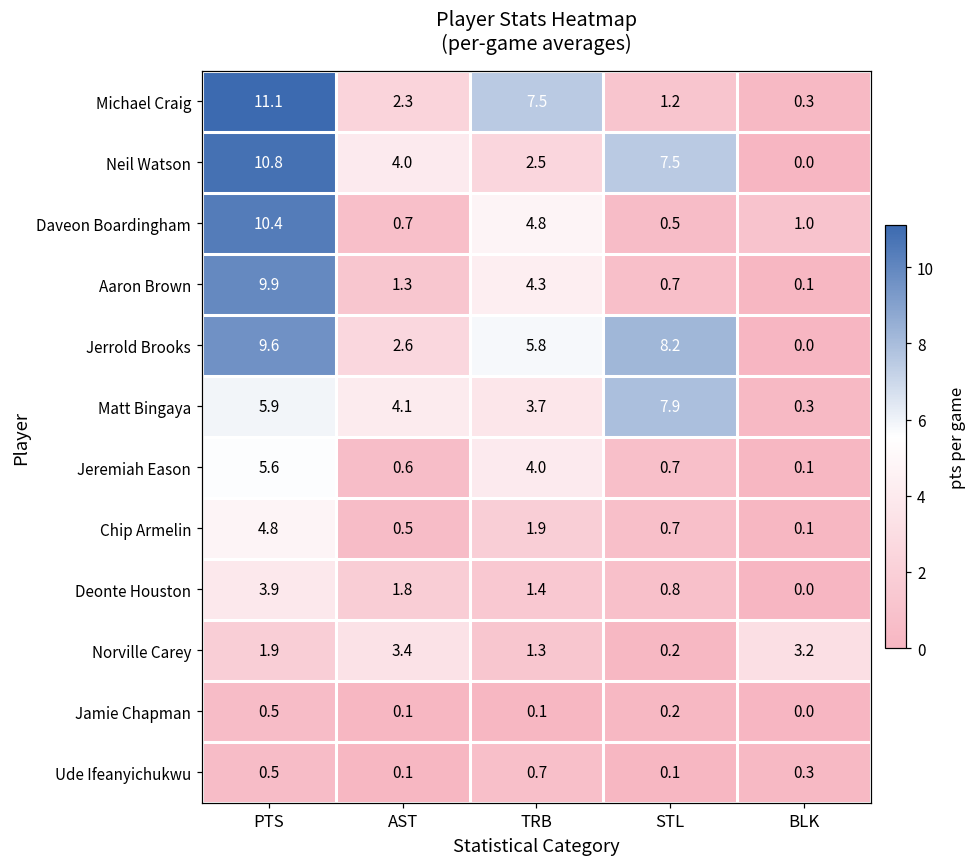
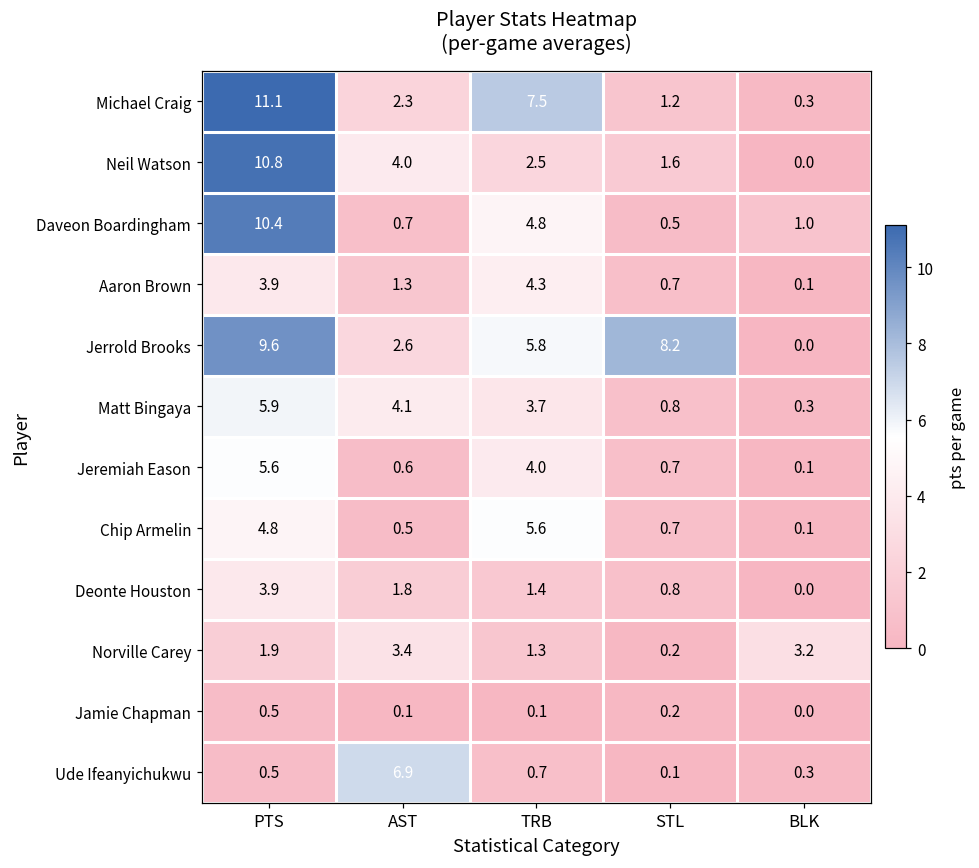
Neil Watson, STL: 7.5 -> 1.6
Aaron Brown, PTS: 9.9 -> 3.9
Matt Bingaya, STL: 7.9 -> 0.8
Chip Armelin, TRB: 1.9 -> 5.6
Ude Ifeanyichukwu, AST: 0.1 -> 6.9
